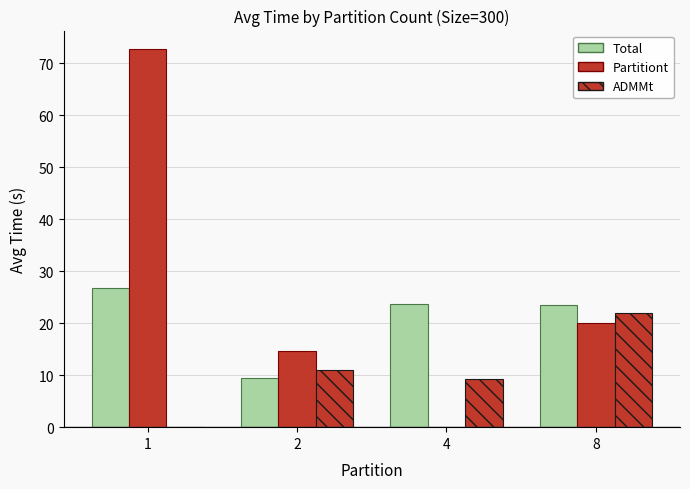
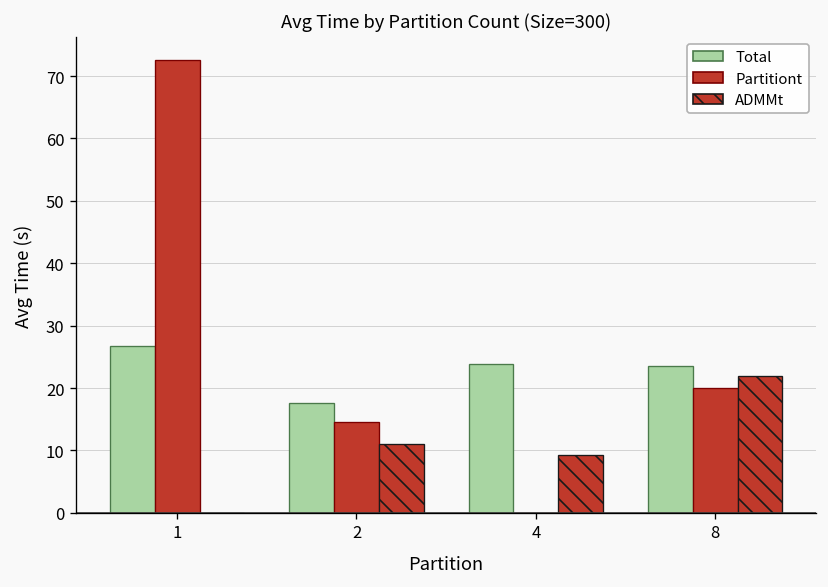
Total, 2: 10 -> 18
